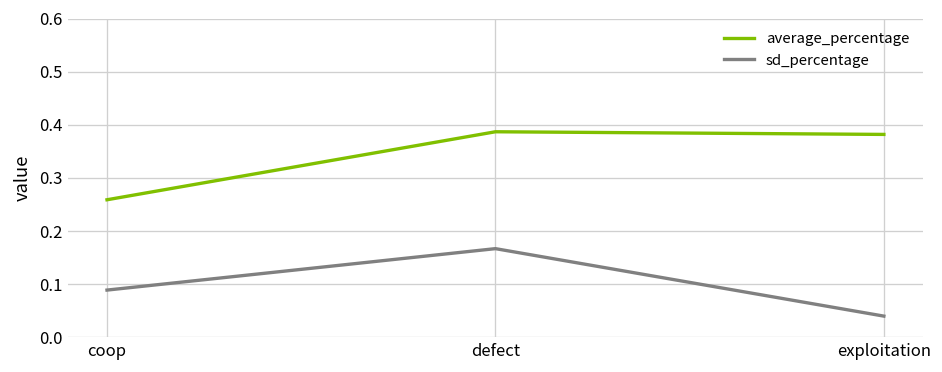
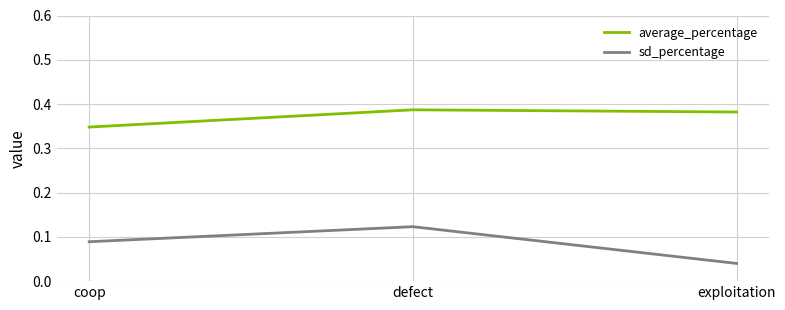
average_percentage, coop: 0.26 -> 0.35
sd_percentage, defect: 0.17 -> 0.12
